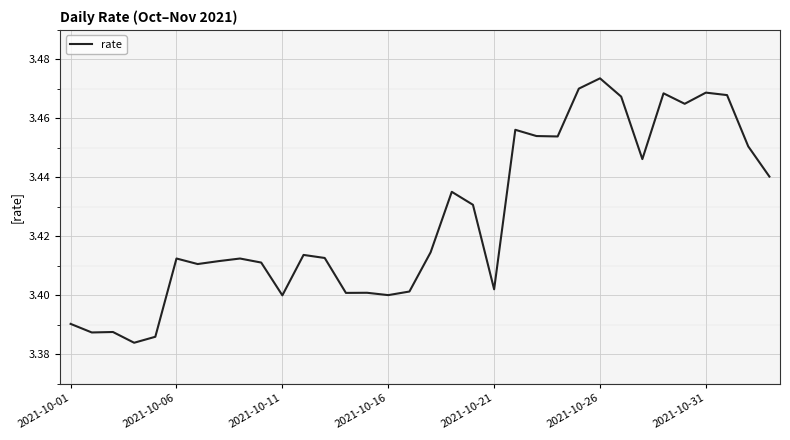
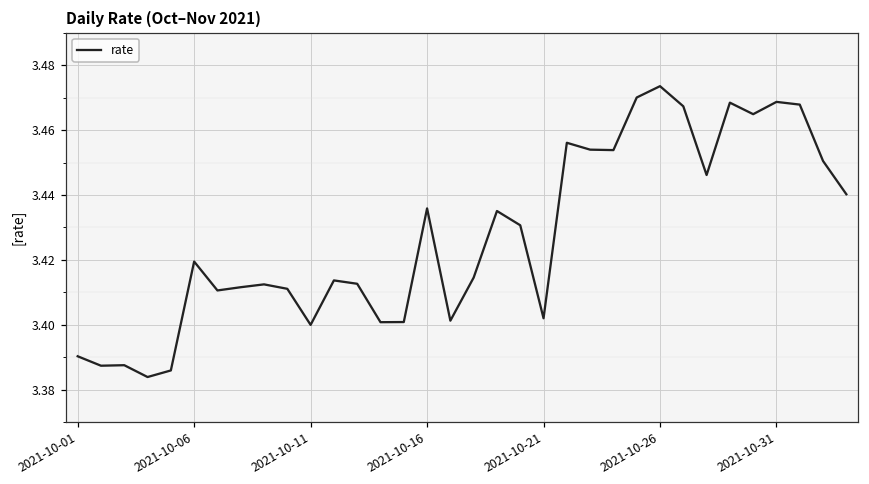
2021-10-06: 3.412 -> 3.419
2021-10-16: 3.400 -> 3.436
